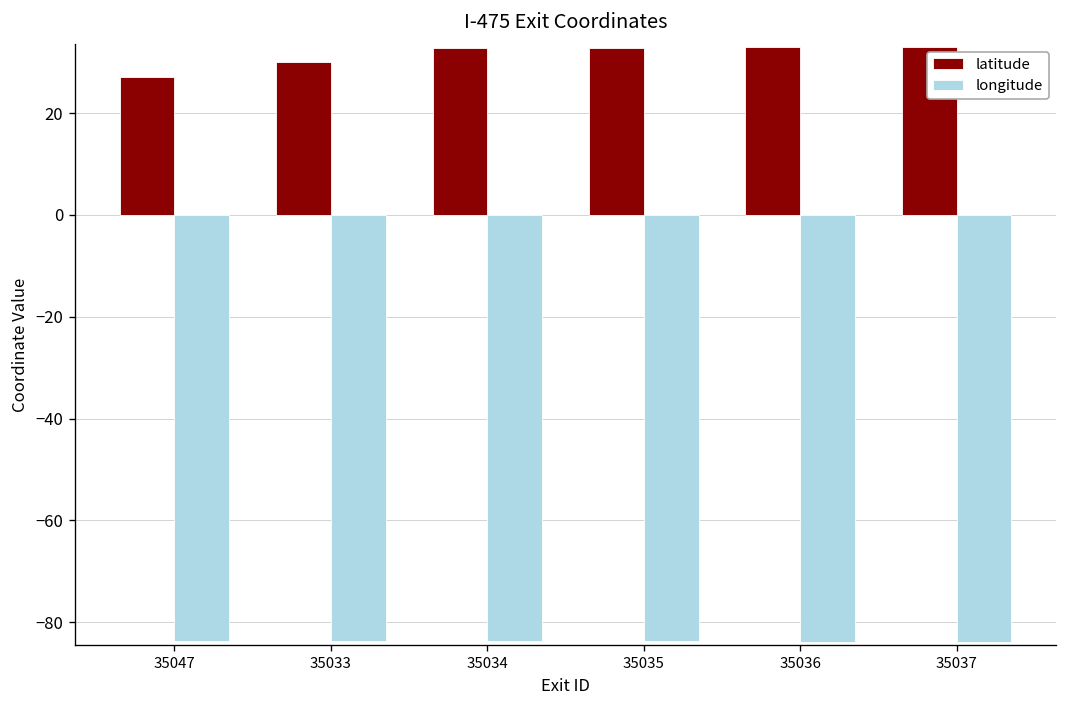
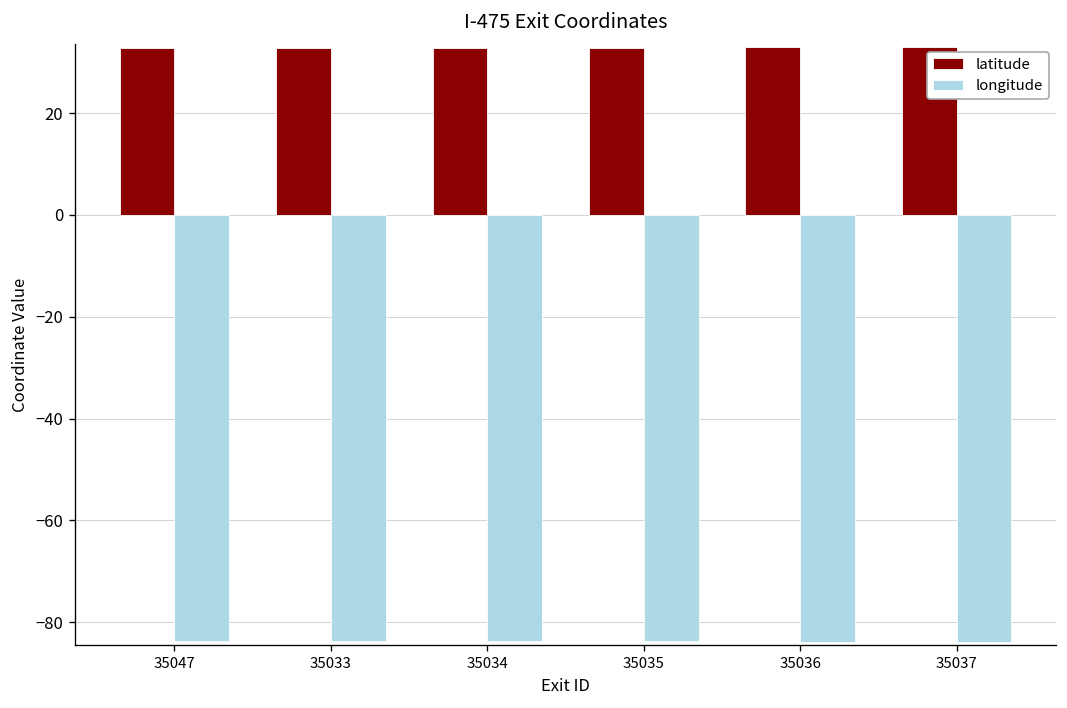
latitude, 35047: 27 -> 33
latitude, 35033: 30 -> 33
